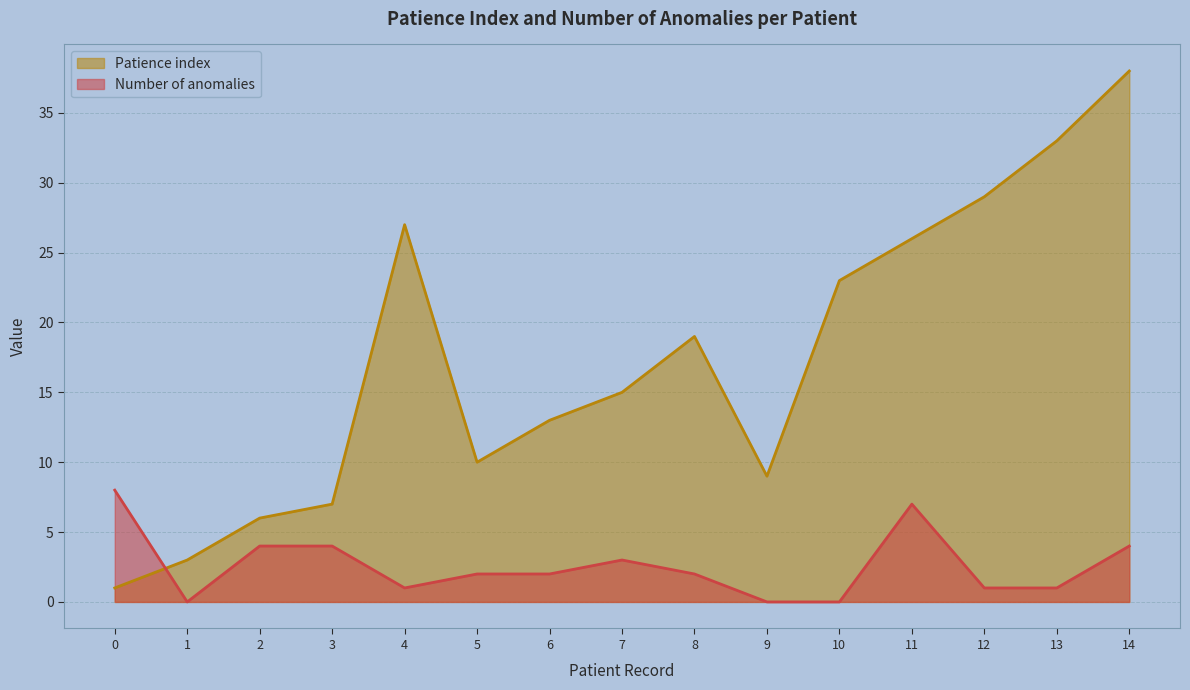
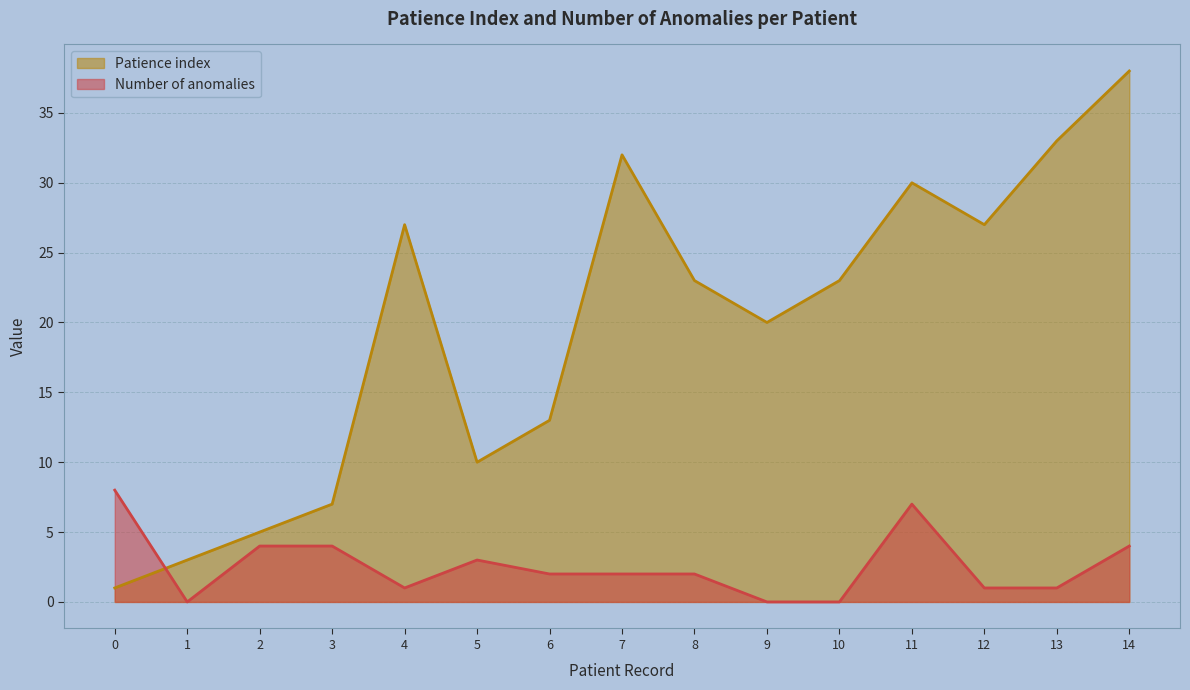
Patience index, 2: 6 -> 5
Number of anomalies, 5: 2 -> 3
Patience index, 7: 15 -> 32
Number of anomalies, 7: 3 -> 2
Patience index, 8: 19 -> 23
Patience index, 9: 9 -> 20
Patience index, 11: 26 -> 30
Patience index, 12: 29 -> 27
